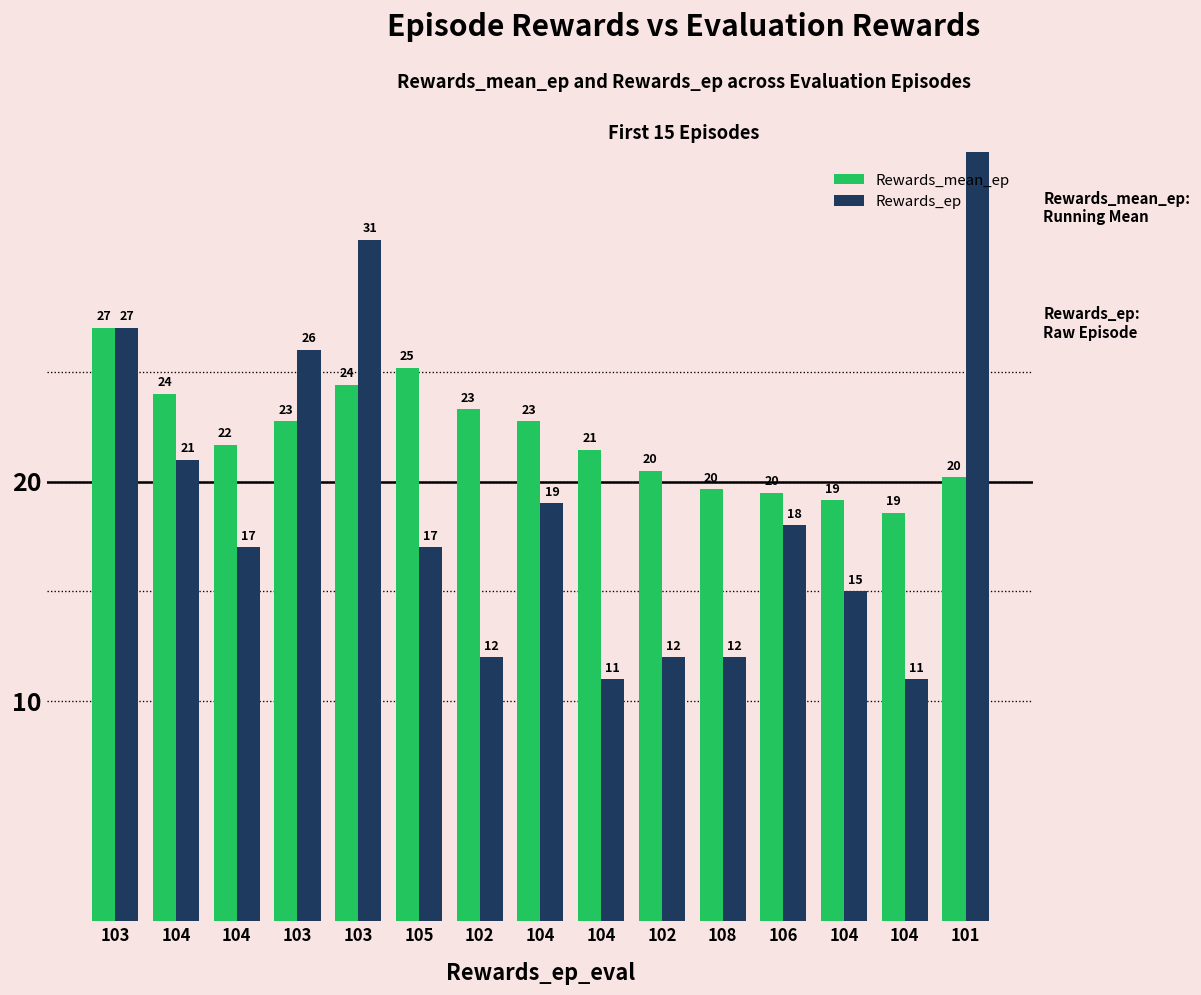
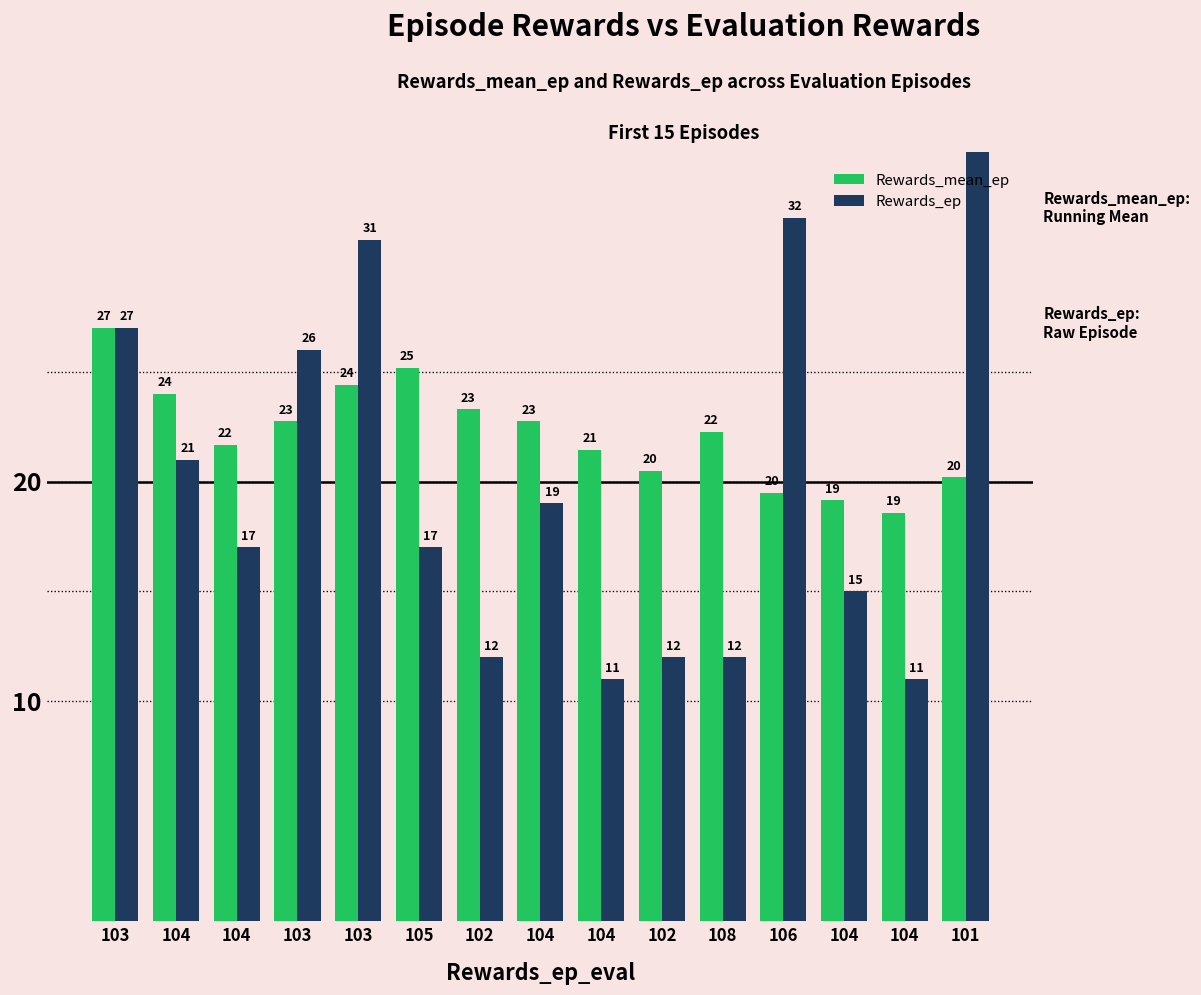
Rewards_mean_ep, 108: 20 -> 22
Rewards_ep, 106: 18 -> 32
